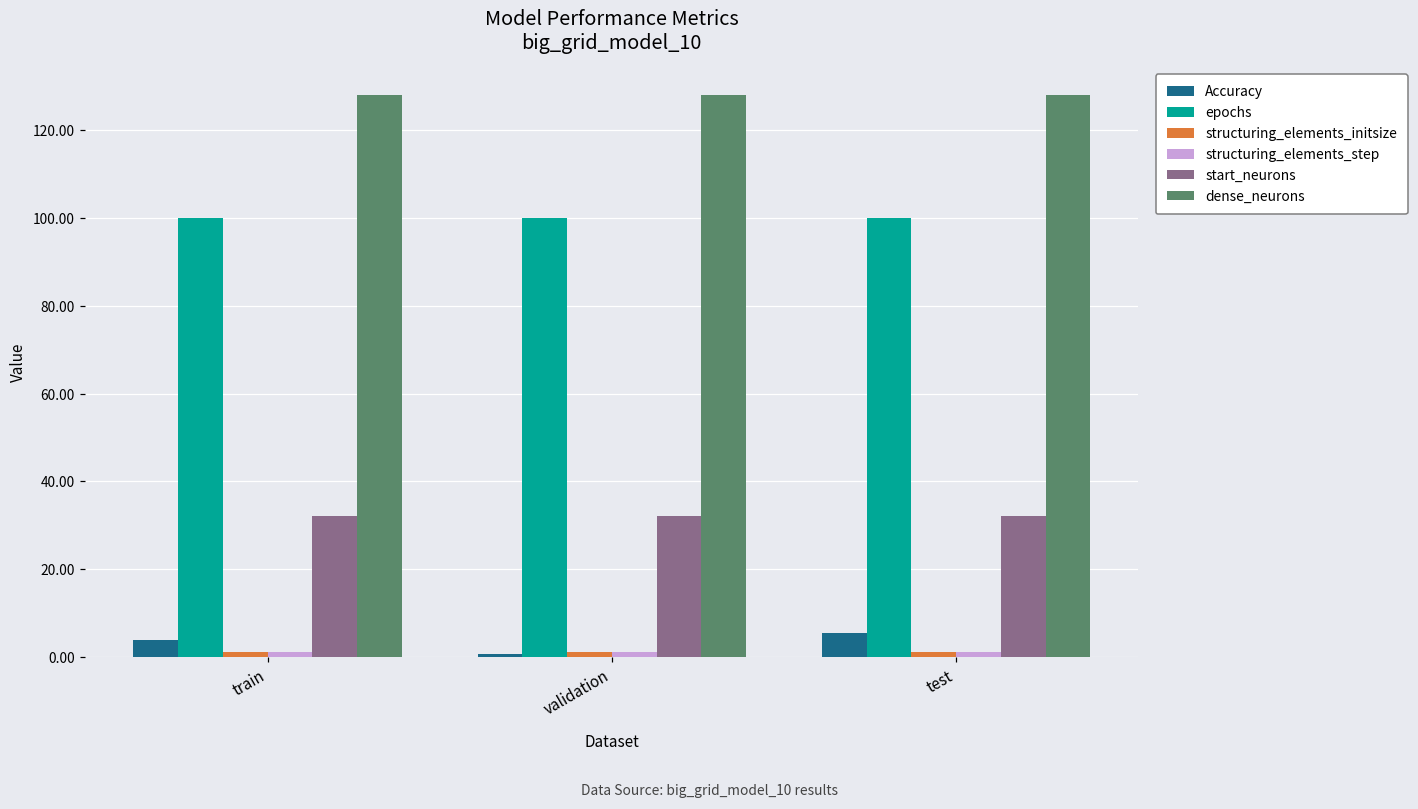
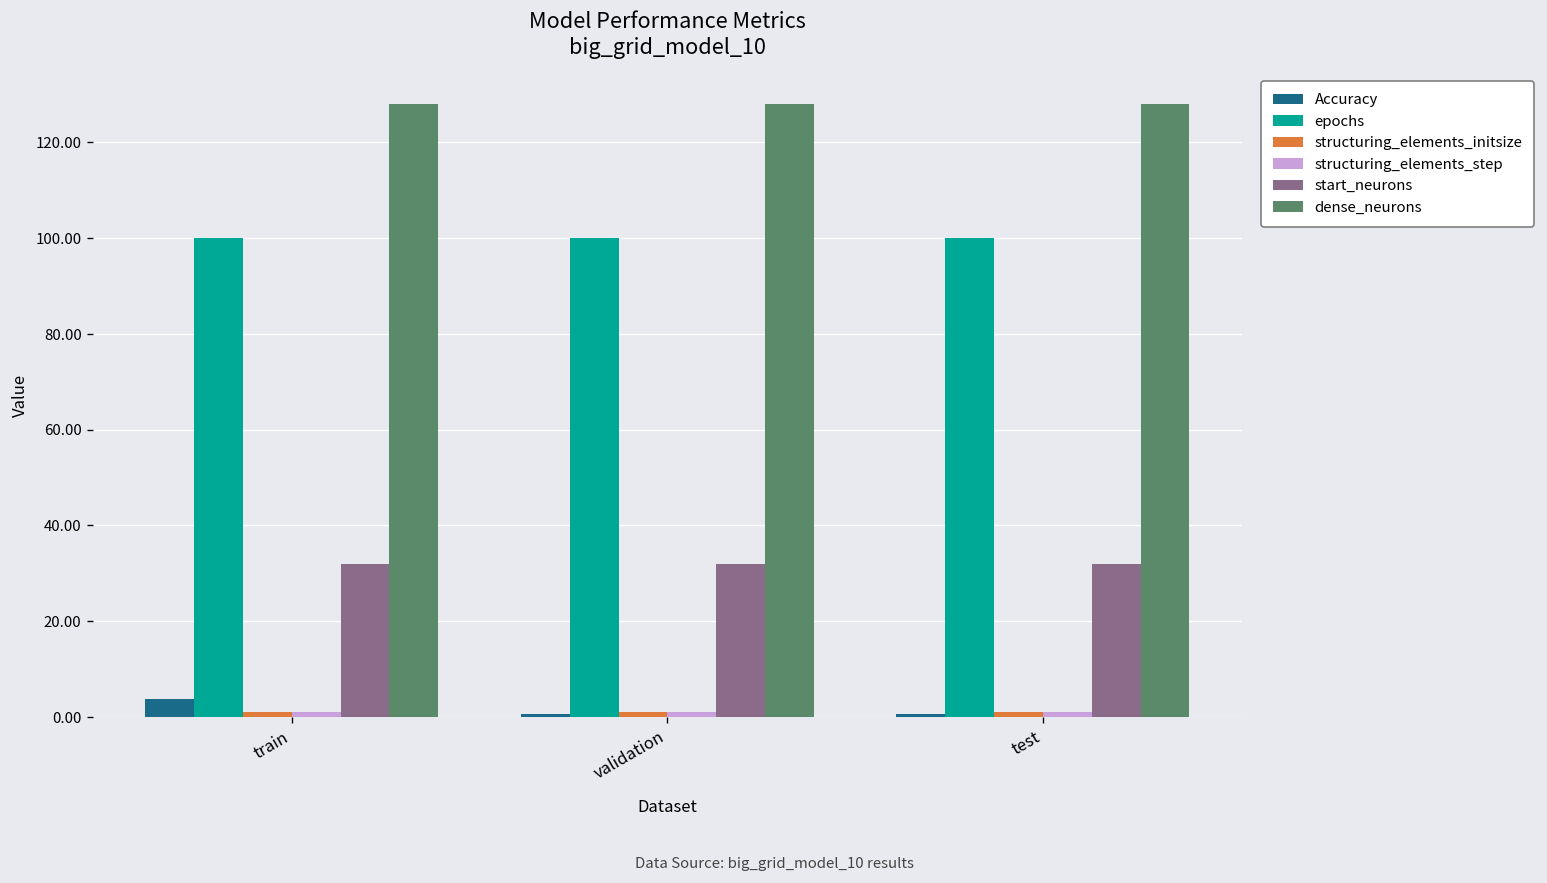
Accuracy, test: 5 -> 1
